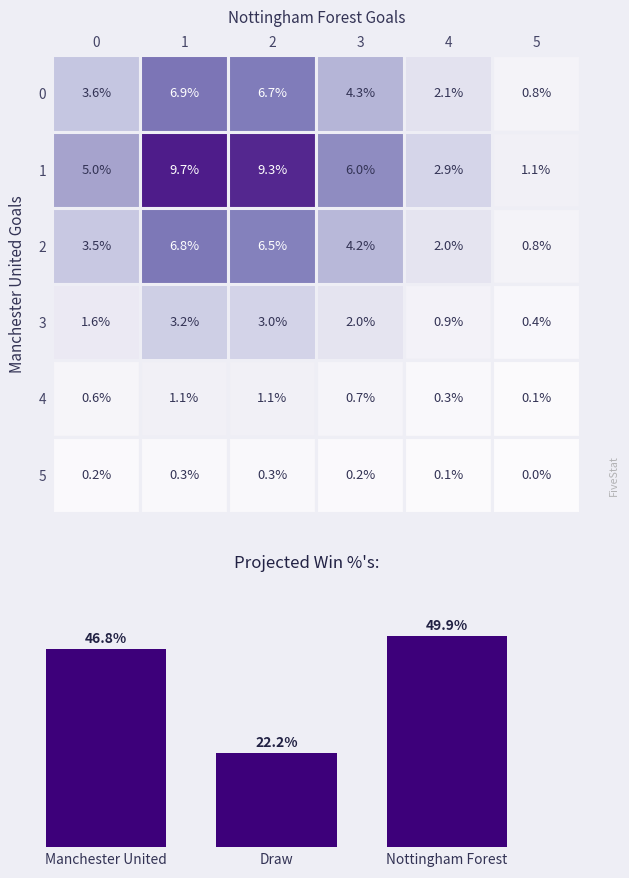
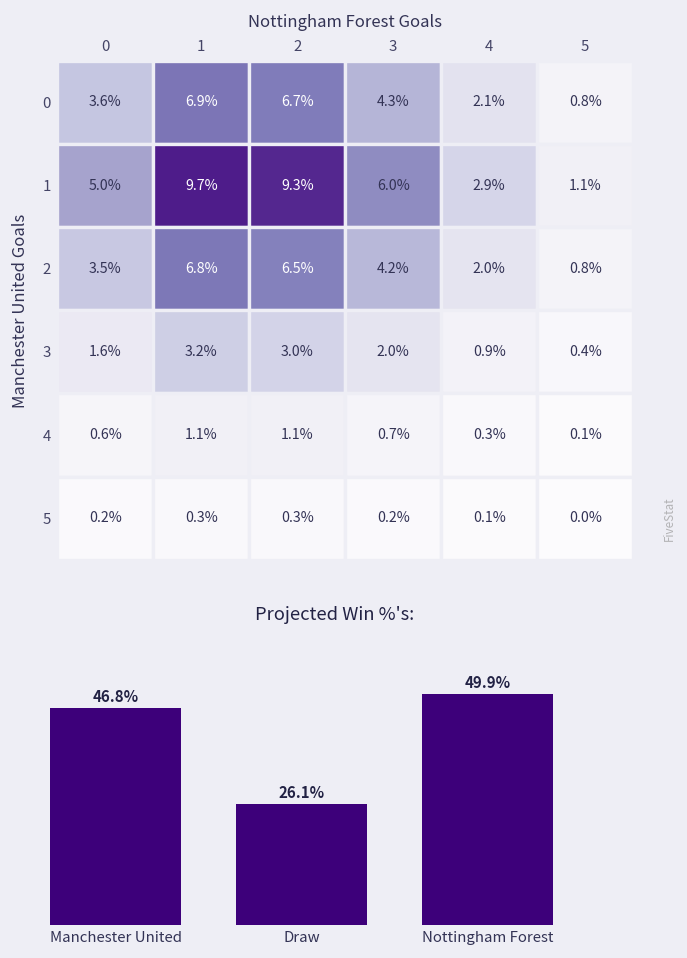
Draw: 22.2% -> 26.1%
